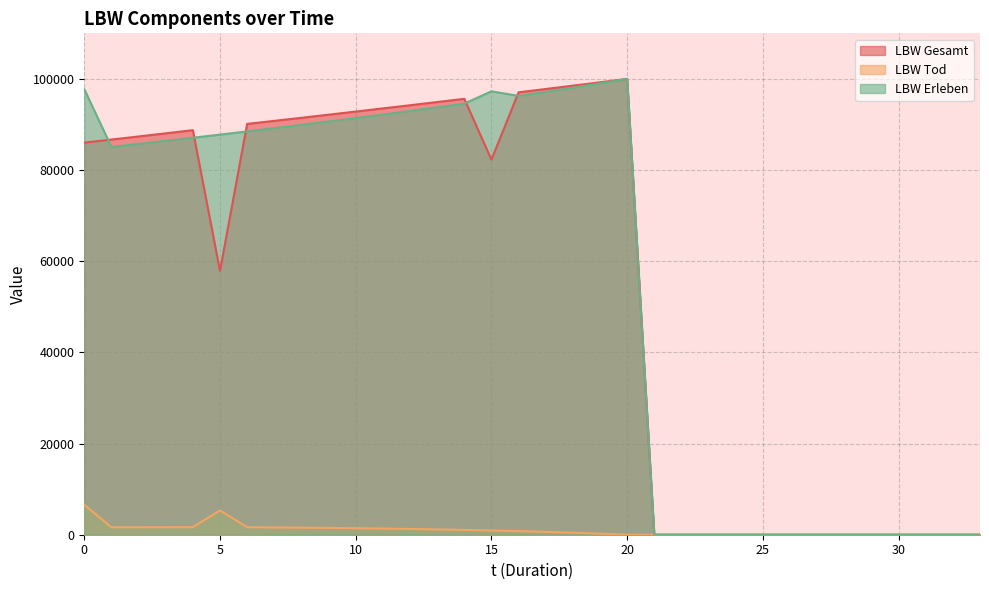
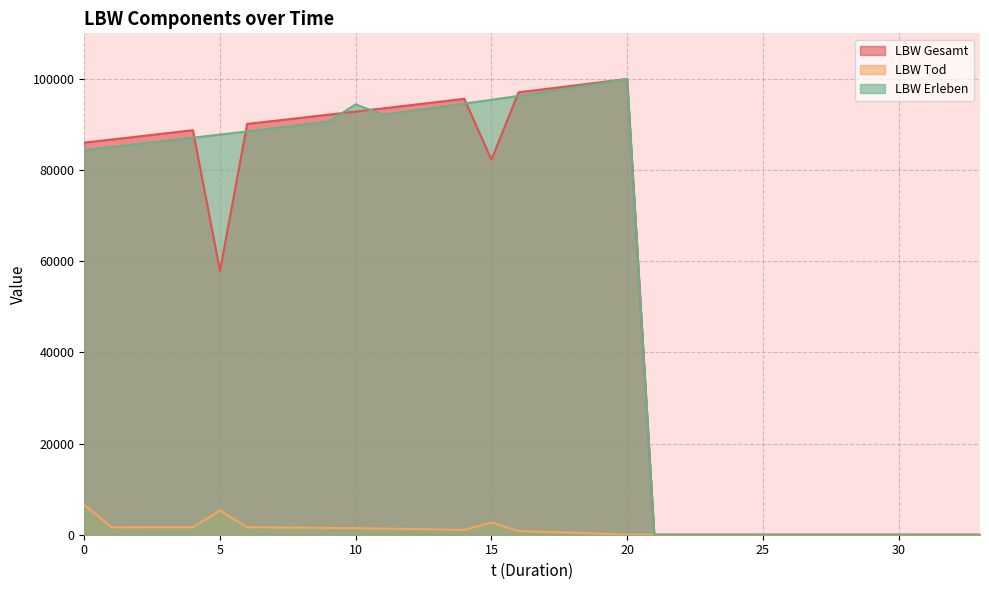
LBW Erleben, 0: 98000 -> 84000
LBW Erleben, 10: 91000 -> 94000
LBW Tod, 15: 1000 -> 3000
LBW Erleben, 15: 97000 -> 95000
